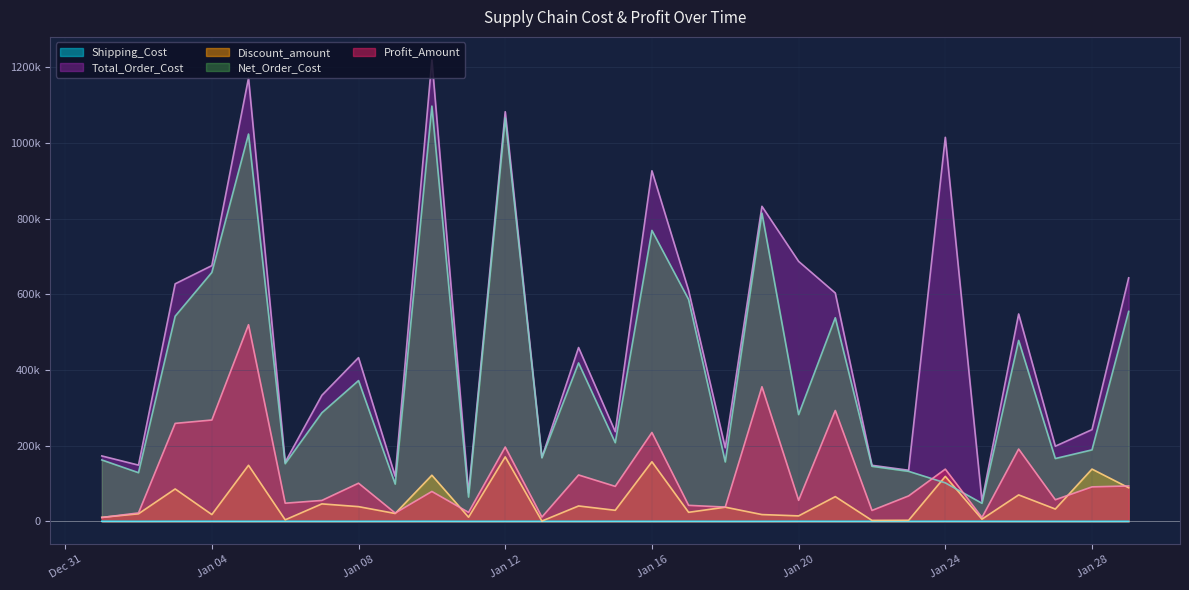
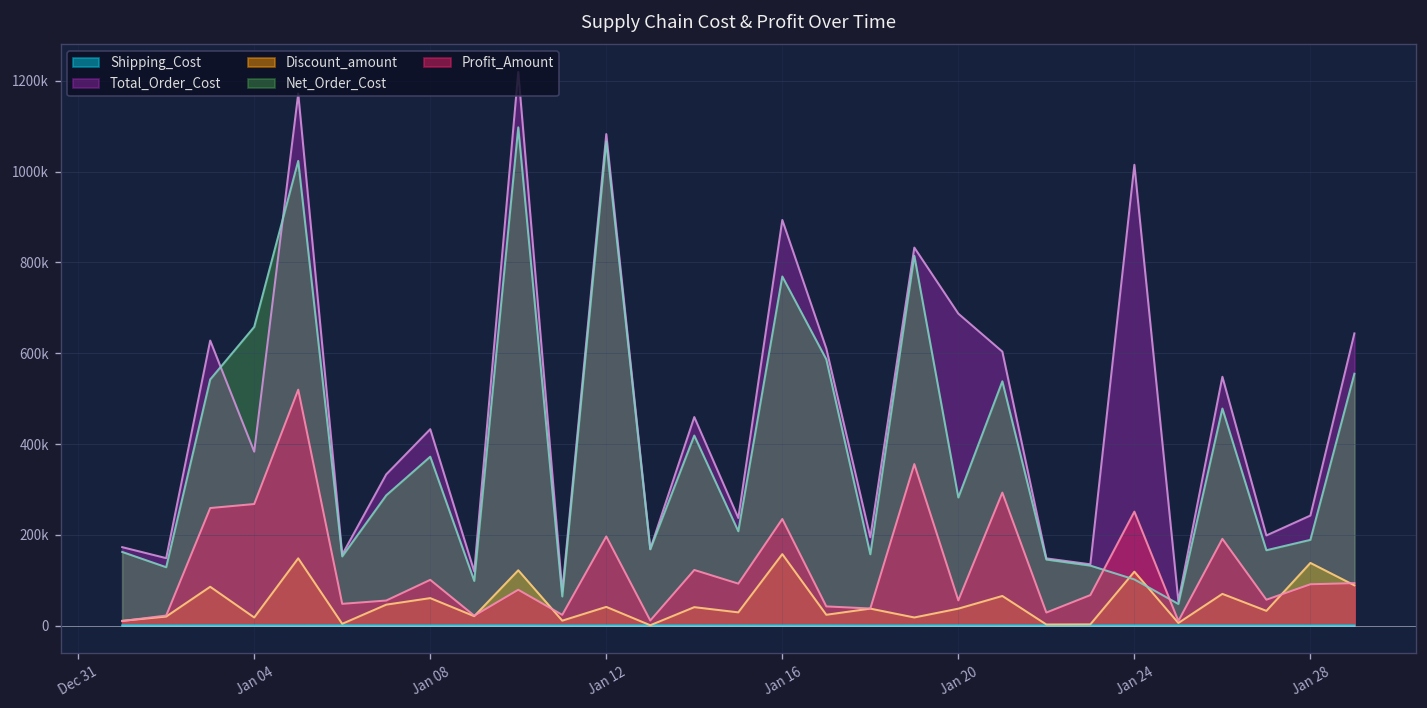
Total_Order_Cost, Jan 04: 680000 -> 380000
Discount_amount, Jan 08: 40000 -> 60000
Discount_amount, Jan 12: 170000 -> 40000
Total_Order_Cost, Jan 16: 930000 -> 890000
Discount_amount, Jan 20: 10000 -> 40000
Profit_Amount, Jan 24: 140000 -> 250000
